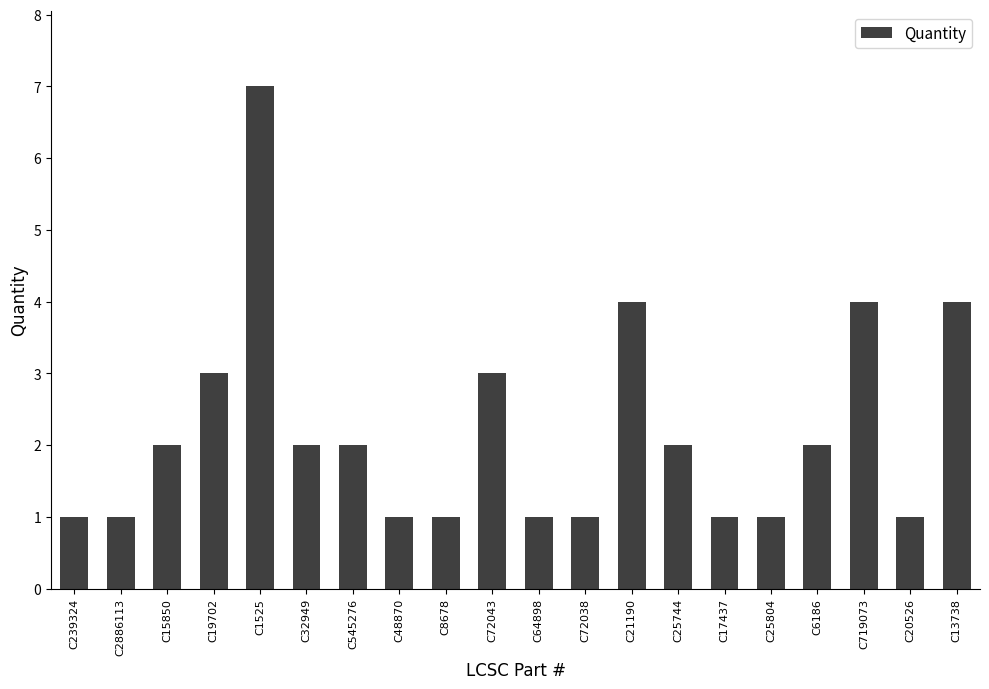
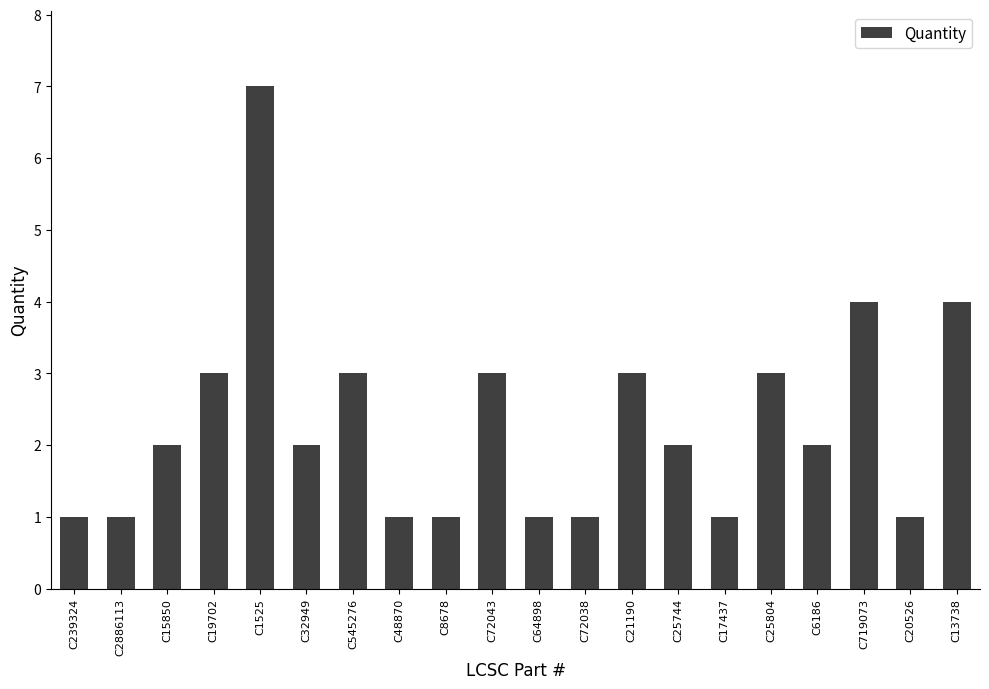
C545276: 2 -> 3
C21190: 4 -> 3
C25804: 1 -> 3
